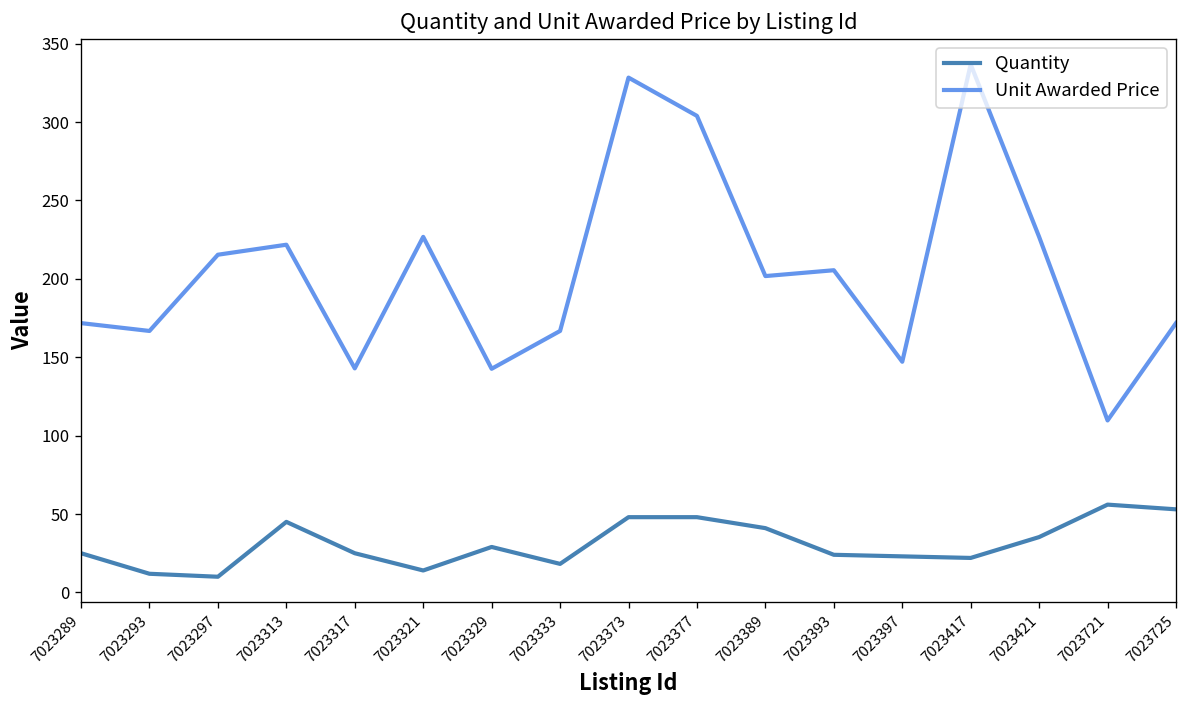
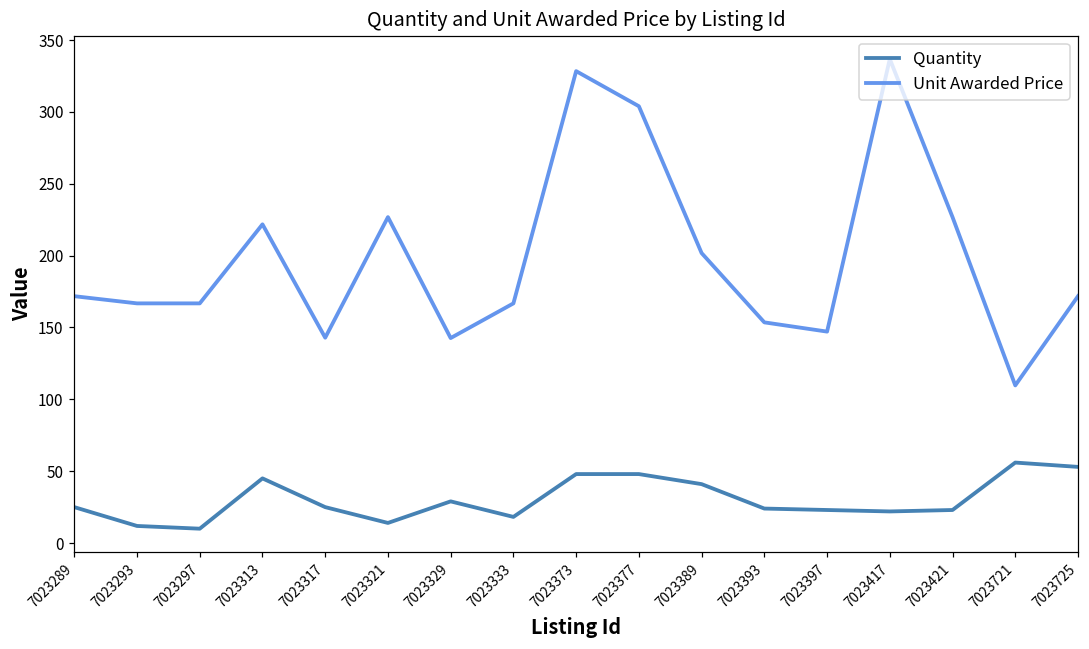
Unit Awarded Price, 7023297: 215 -> 167
Unit Awarded Price, 7023393: 206 -> 154
Quantity, 7023421: 35 -> 23
